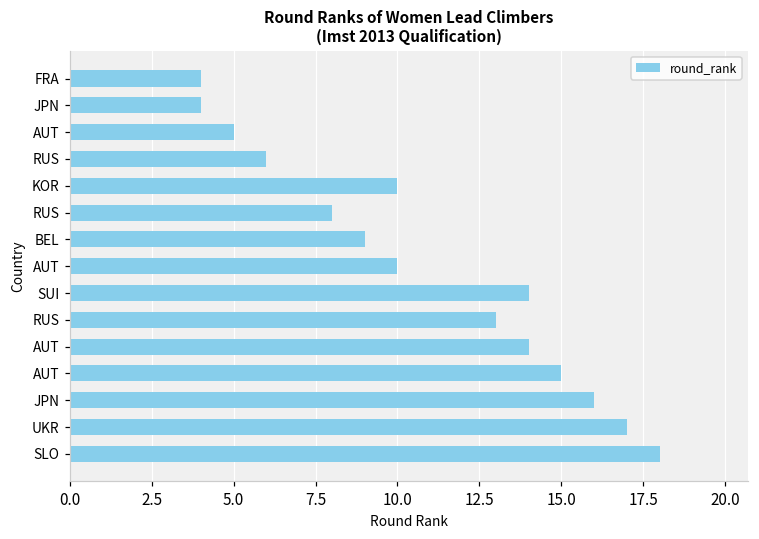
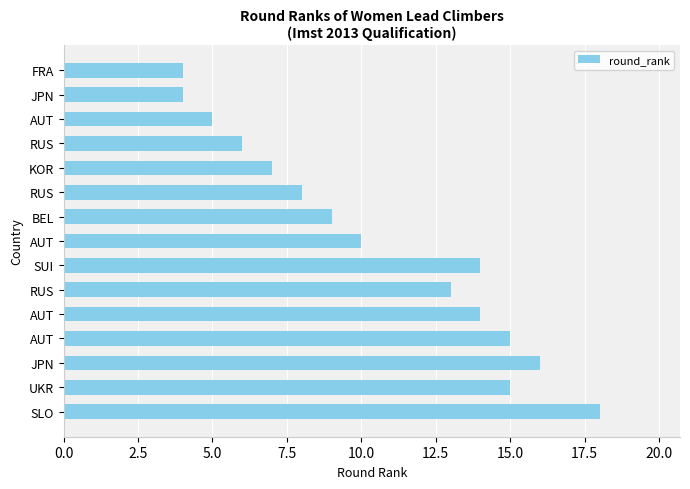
KOR: 10 -> 7
UKR: 17 -> 15
